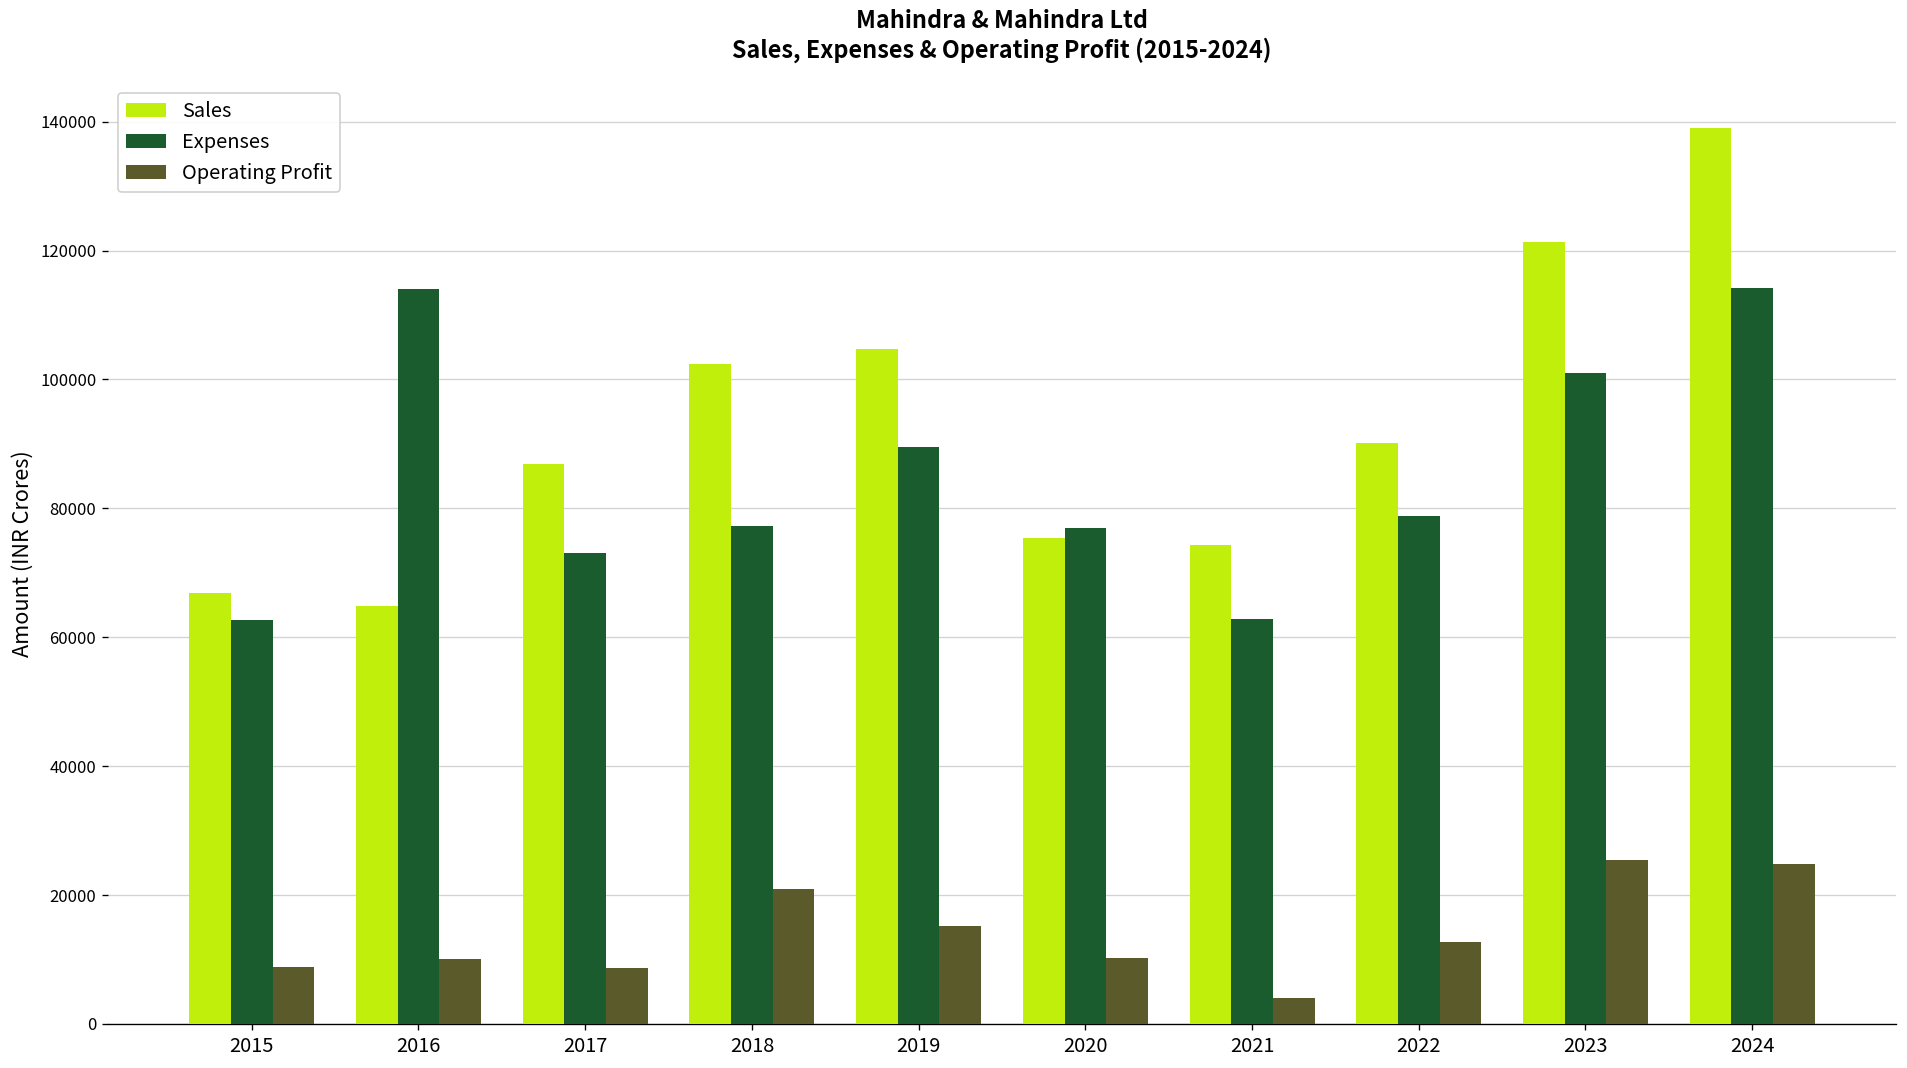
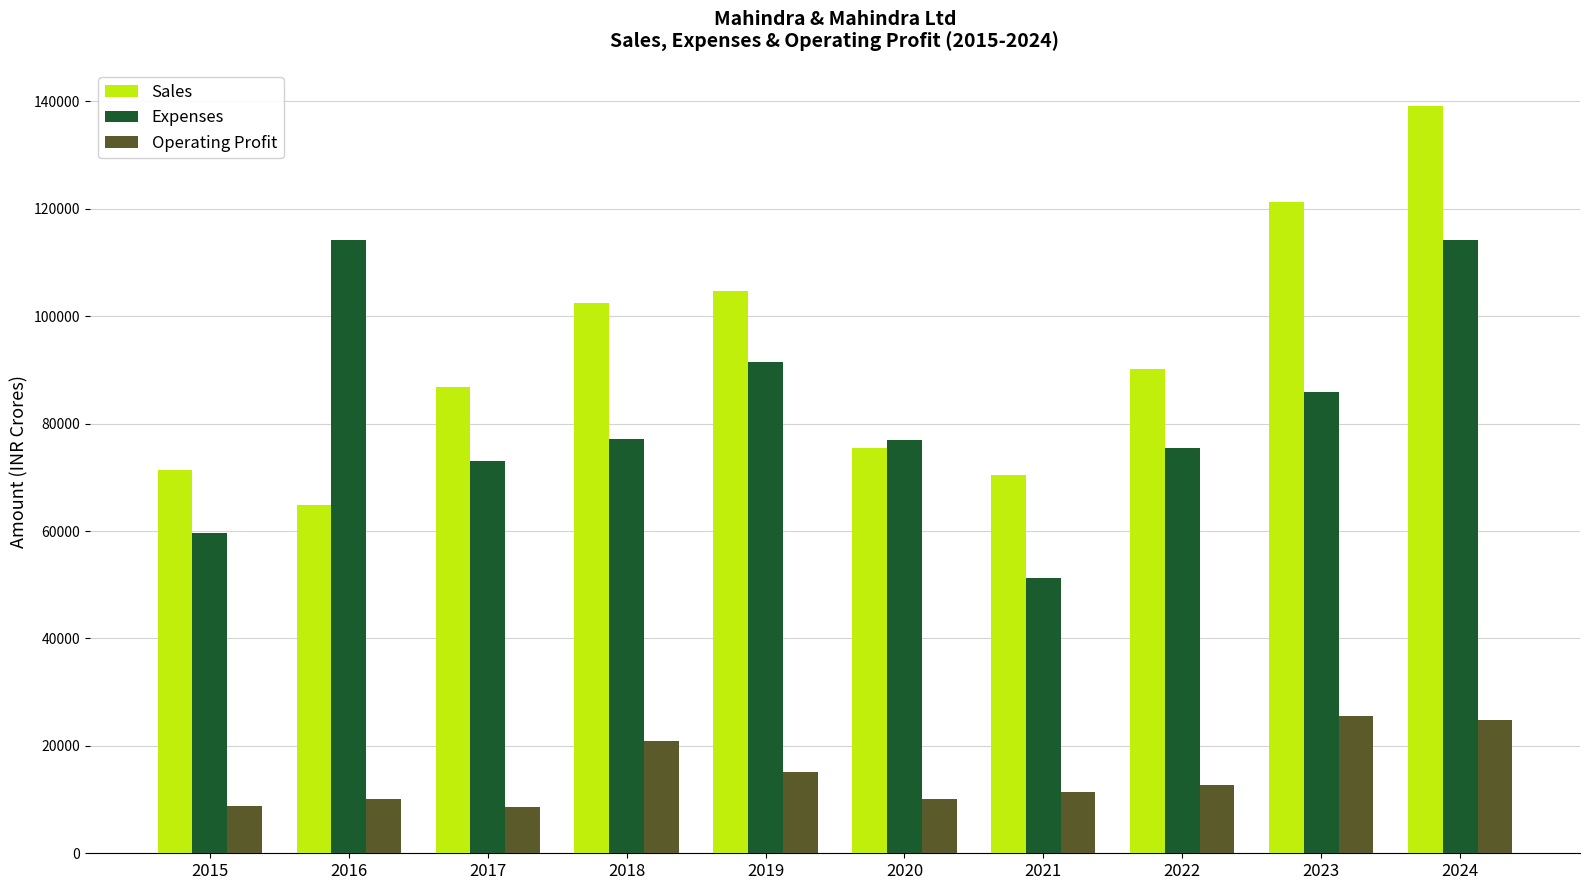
Sales, 2015: 67000 -> 71000
Expenses, 2015: 63000 -> 60000
Expenses, 2019: 90000 -> 91000
Sales, 2021: 74000 -> 70000
Expenses, 2021: 63000 -> 51000
Operating Profit, 2021: 4000 -> 11000
Expenses, 2022: 79000 -> 75000
Expenses, 2023: 101000 -> 86000
